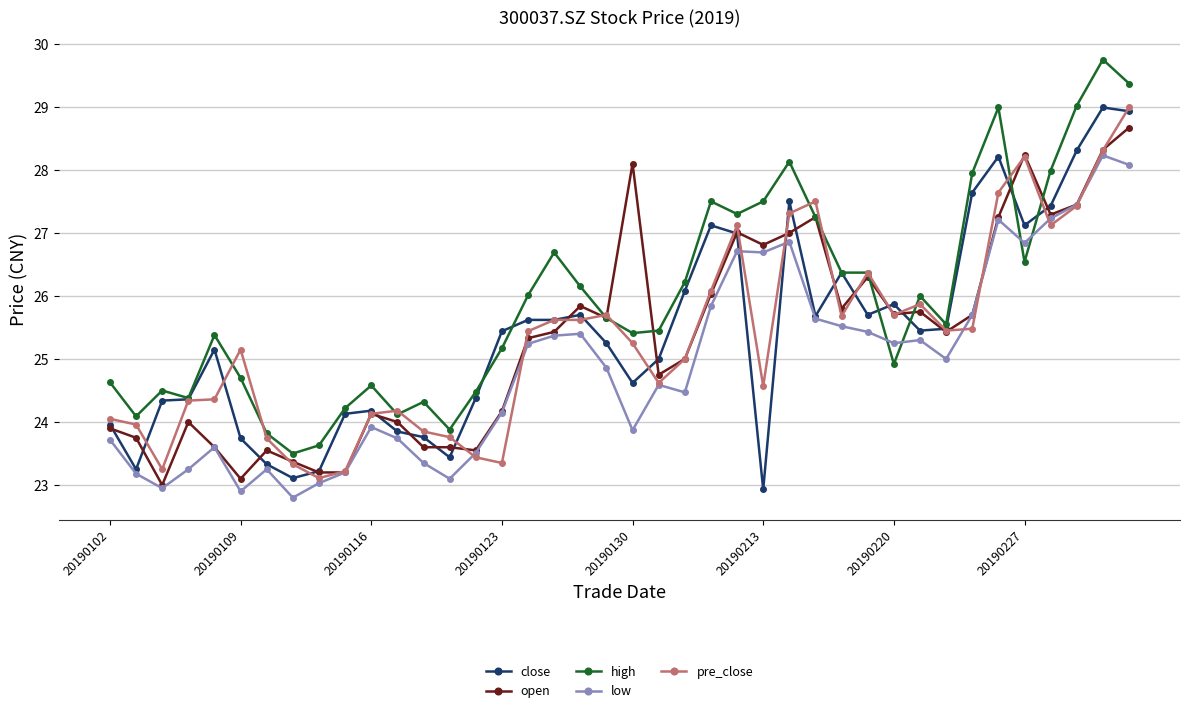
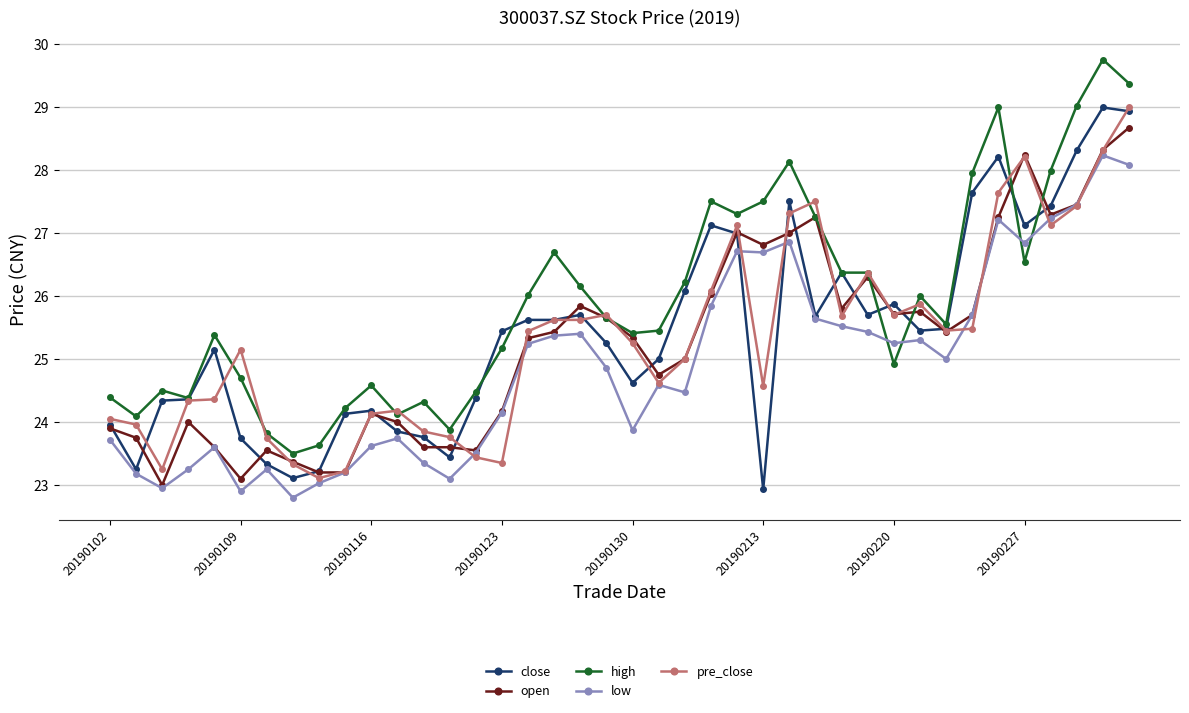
high, 20190102: 24.6 -> 24.4
low, 20190116: 23.9 -> 23.6
open, 20190130: 28.1 -> 25.3
